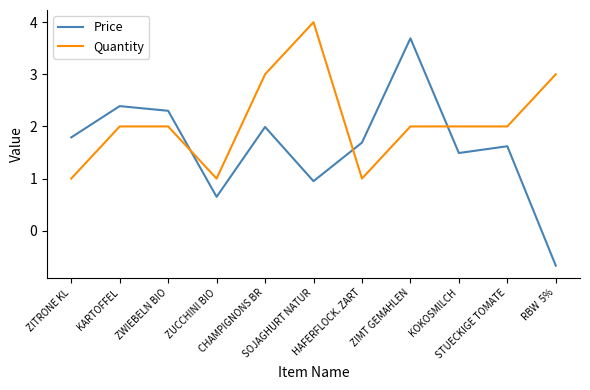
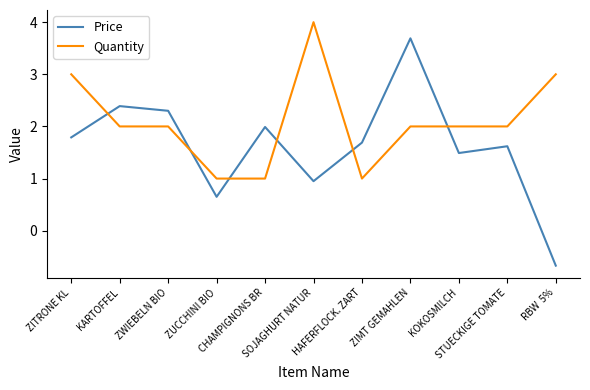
Quantity, ZITRONE KL: 1 -> 3
Quantity, CHAMPIGNONS BR: 3 -> 1
